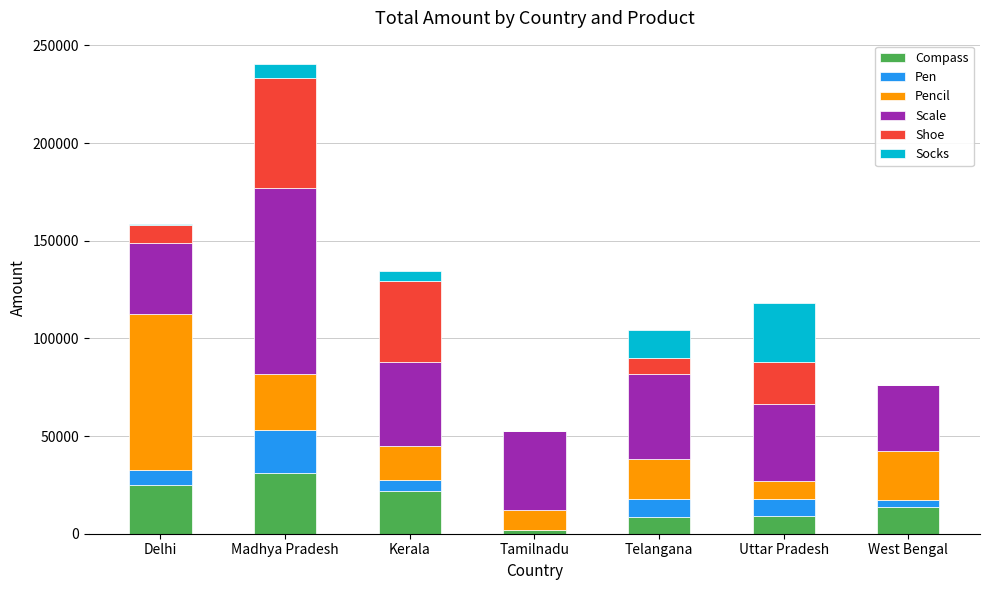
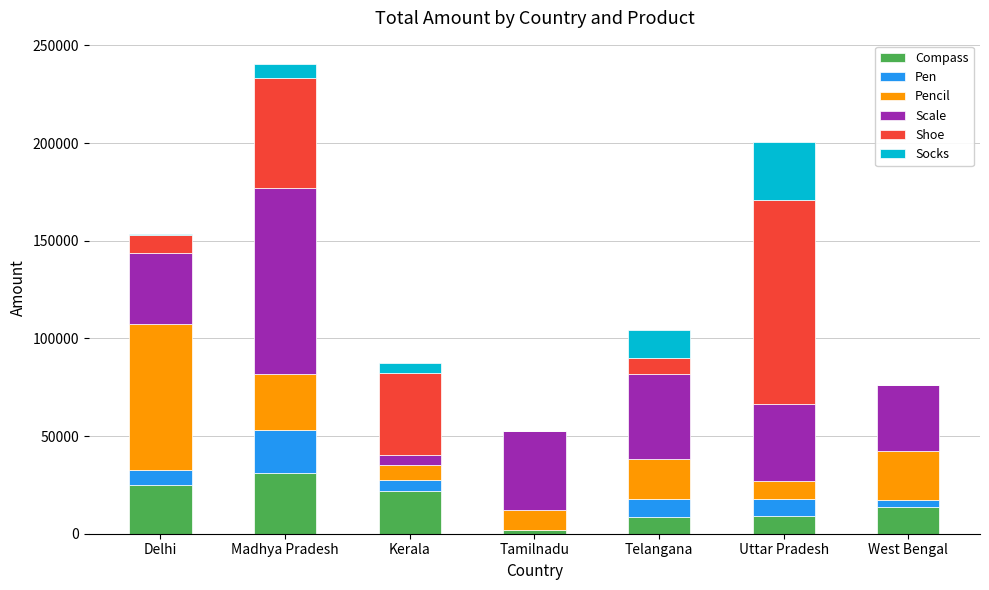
Pencil, Delhi: 80000 -> 75000
Pencil, Kerala: 18000 -> 8000
Scale, Kerala: 43000 -> 5000
Shoe, Uttar Pradesh: 22000 -> 104000
